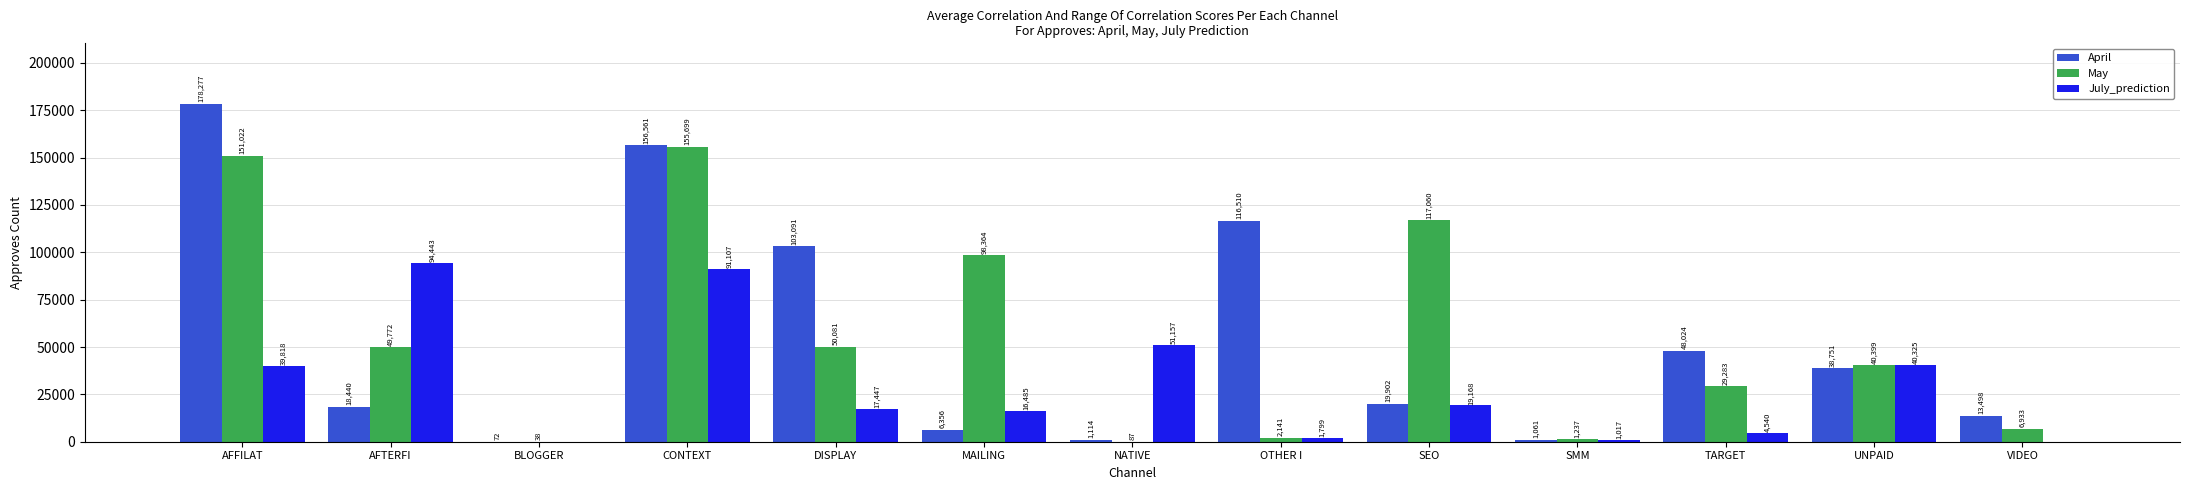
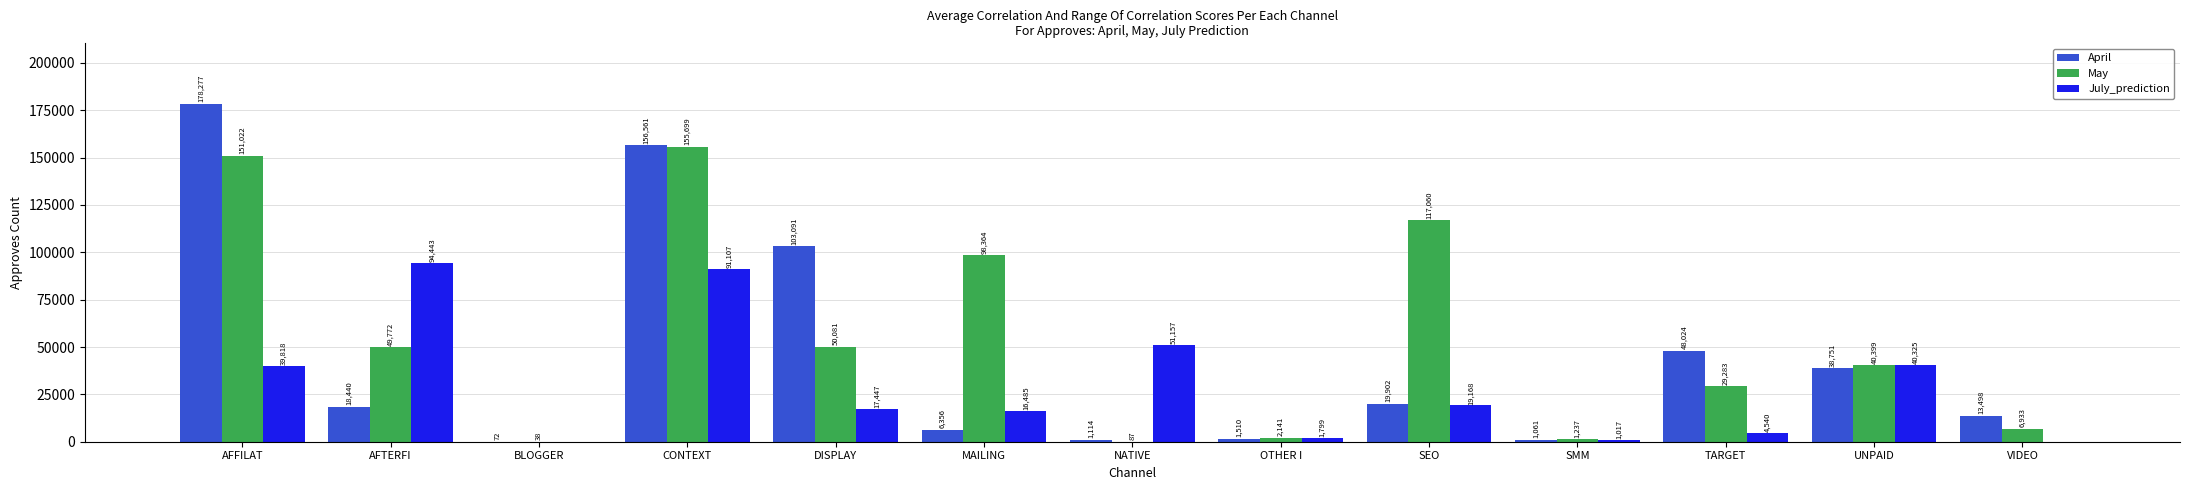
April, OTHER I: 116,510 -> 1,510
